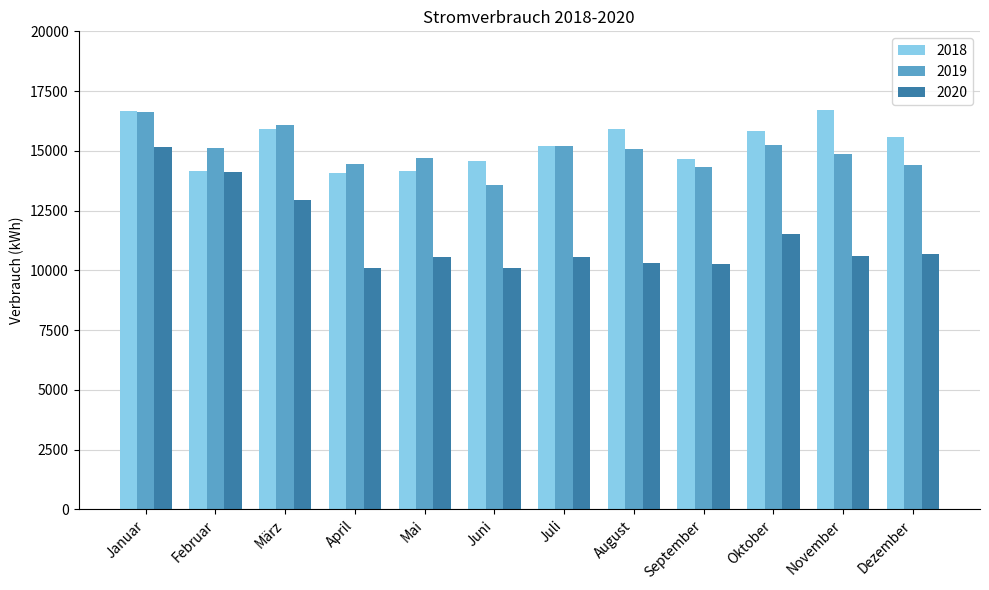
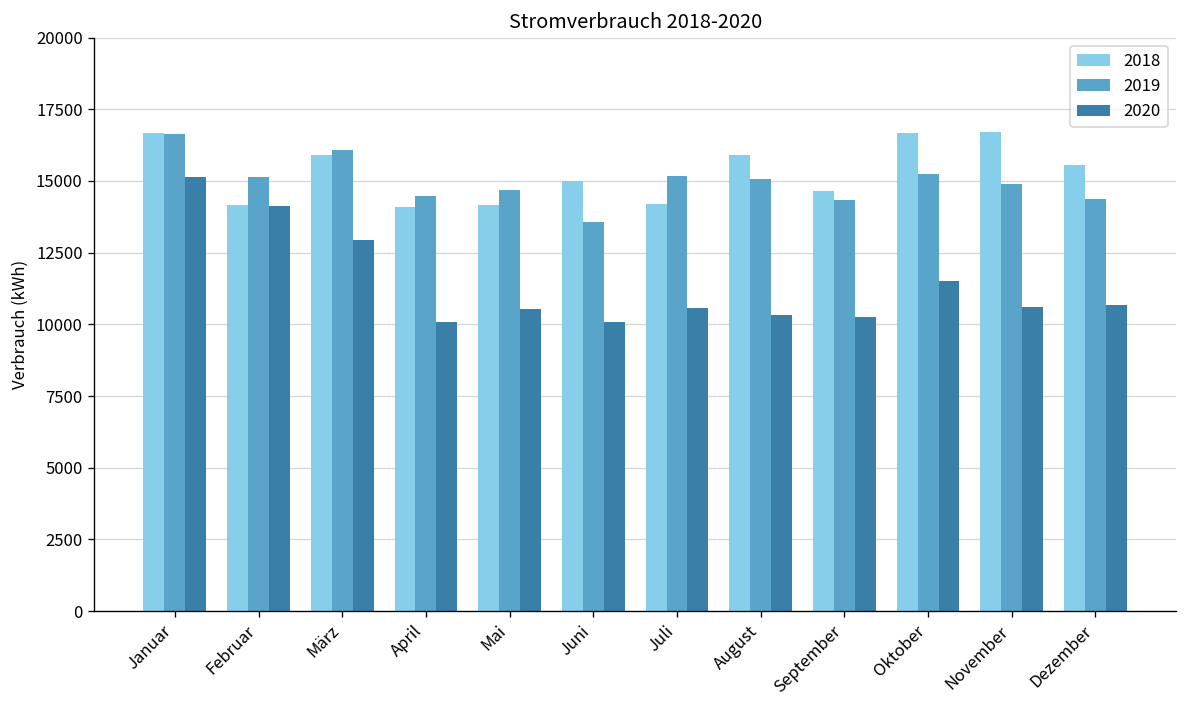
2018, Juni: 14600 -> 15000
2018, Juli: 15200 -> 14200
2018, Oktober: 15800 -> 16700
